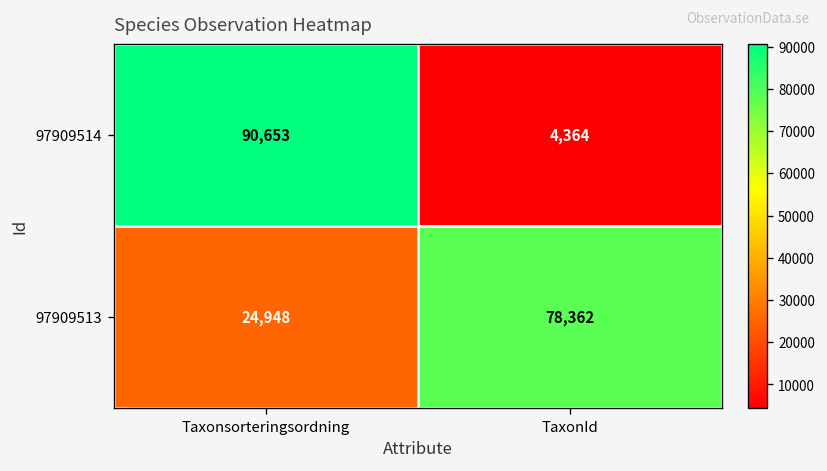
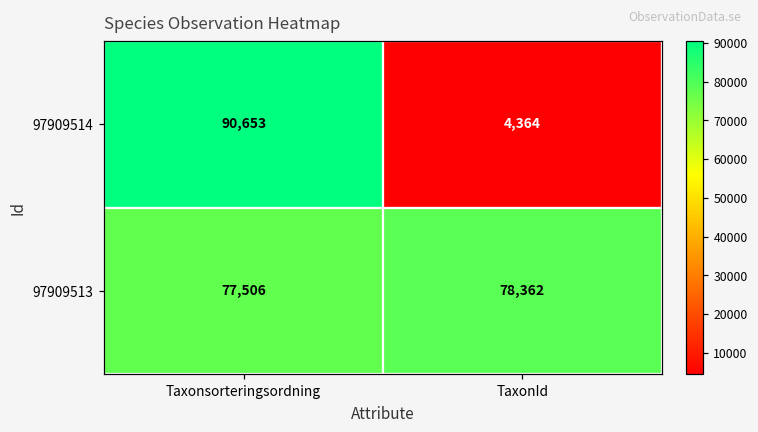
97909513, Taxonsorteringsordning: 24,948 -> 77,506
